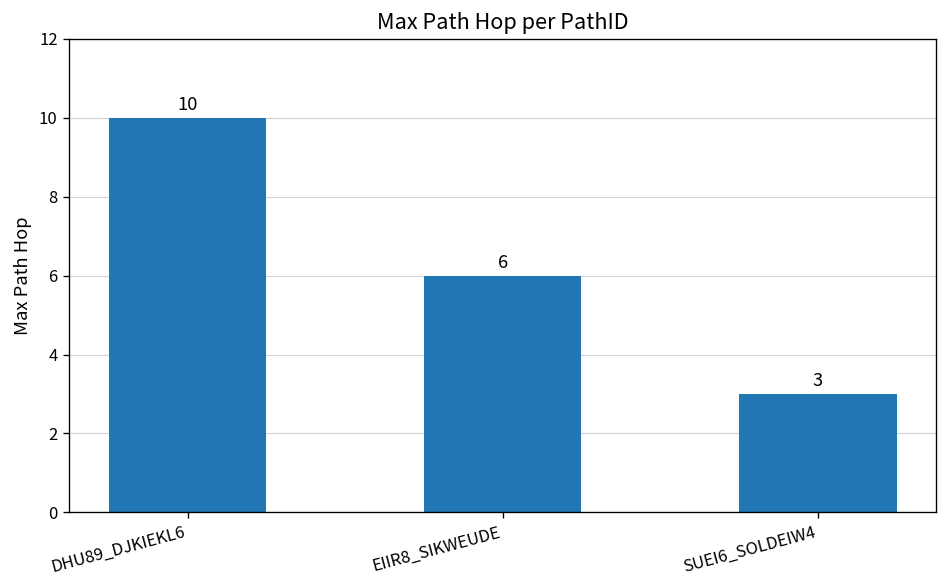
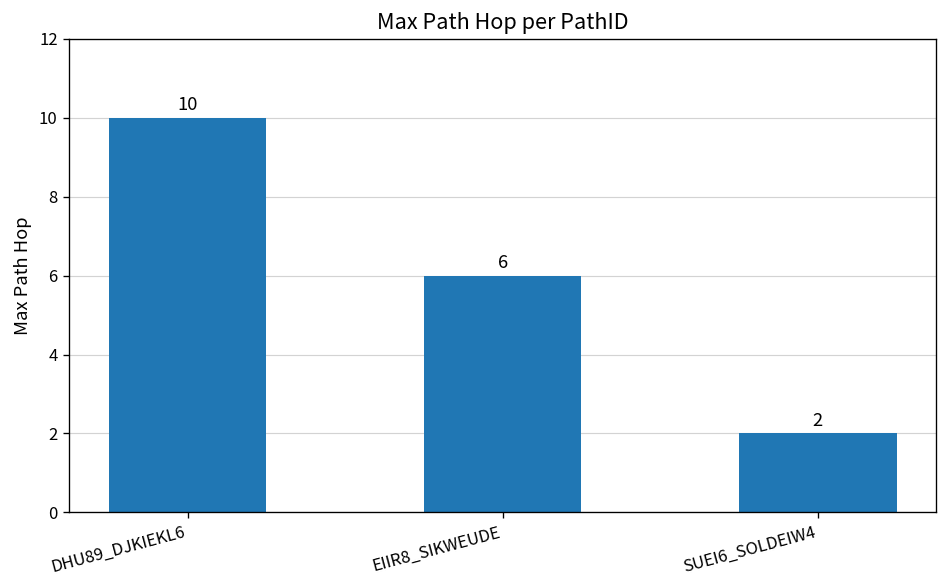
SUEI6_SOLDEIW4: 3 -> 2
